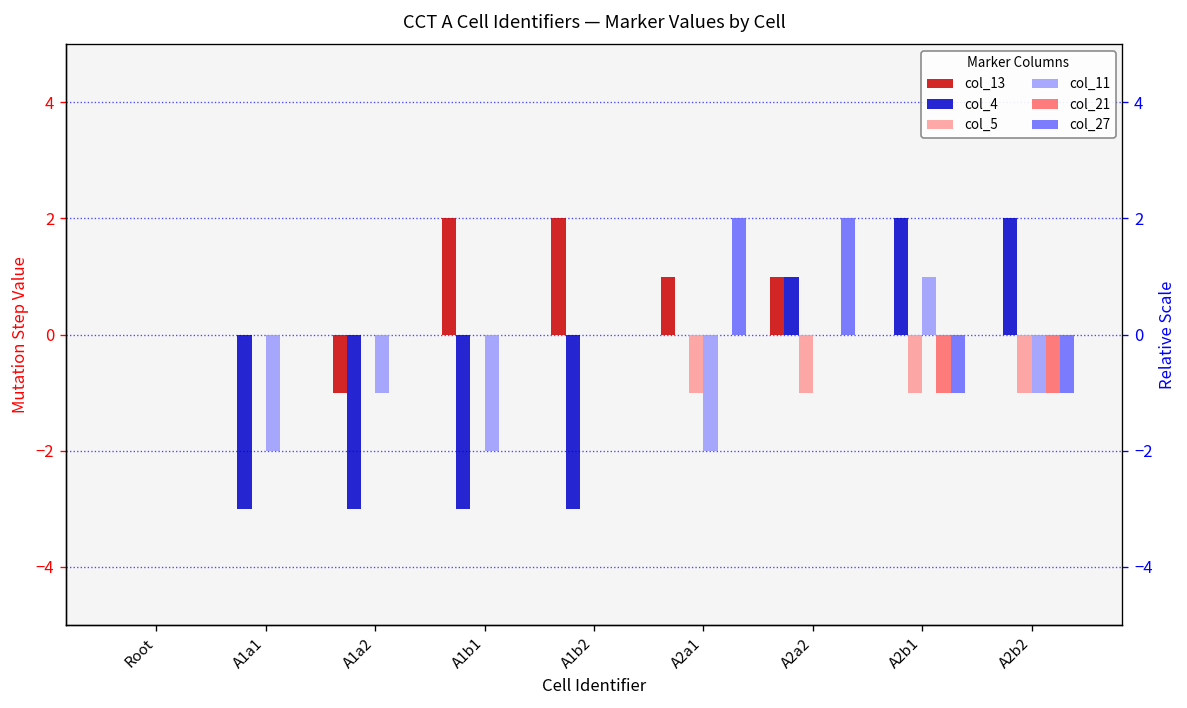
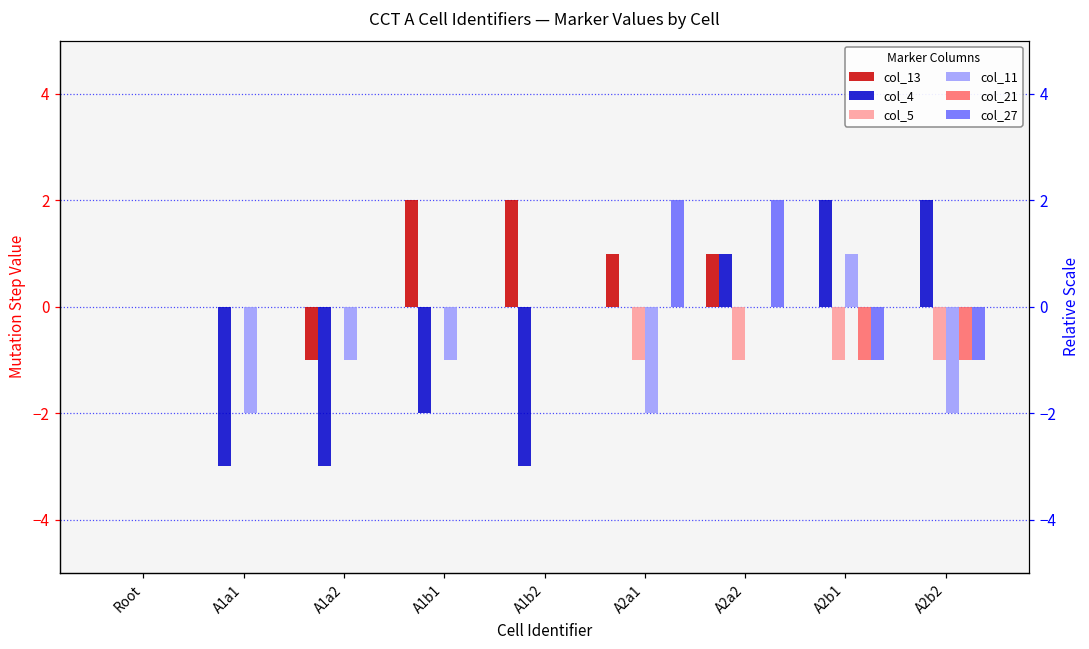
col_4, A1b1: -3 -> -2
col_11, A1b1: -2 -> -1
col_11, A2b2: -1 -> -2
